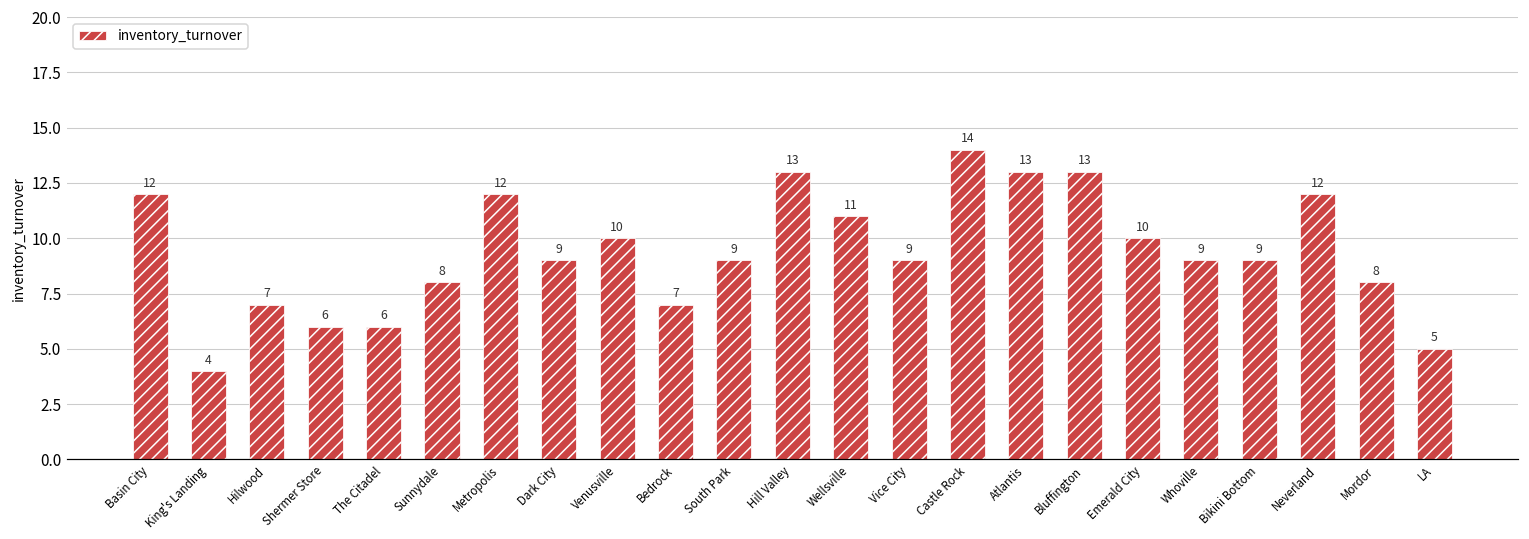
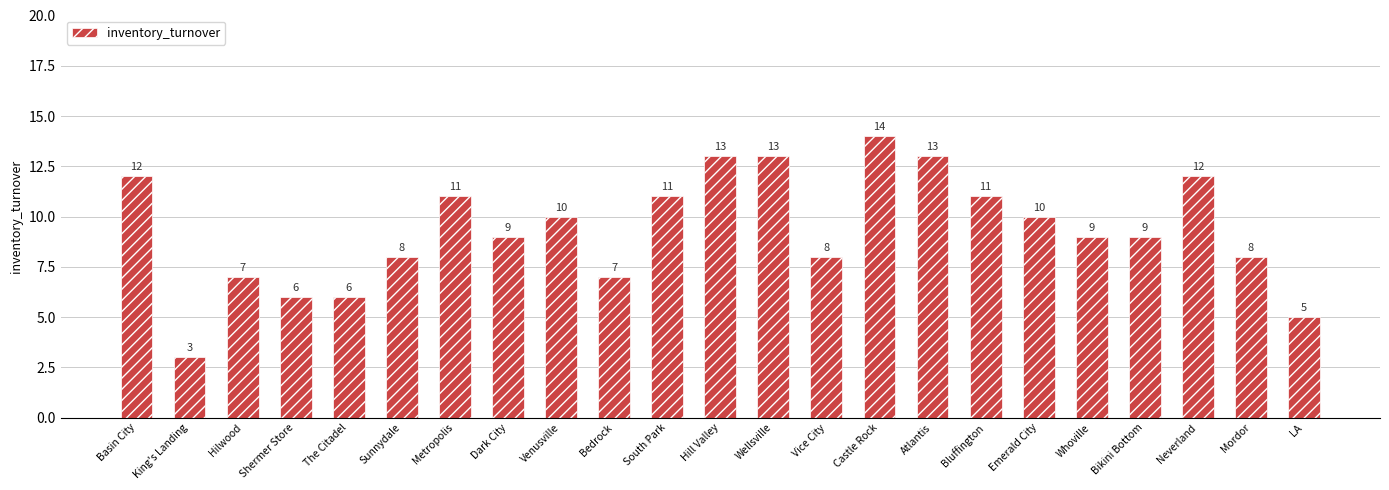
King's Landing: 4 -> 3
Metropolis: 12 -> 11
South Park: 9 -> 11
Wellsville: 11 -> 13
Vice City: 9 -> 8
Bluffington: 13 -> 11
